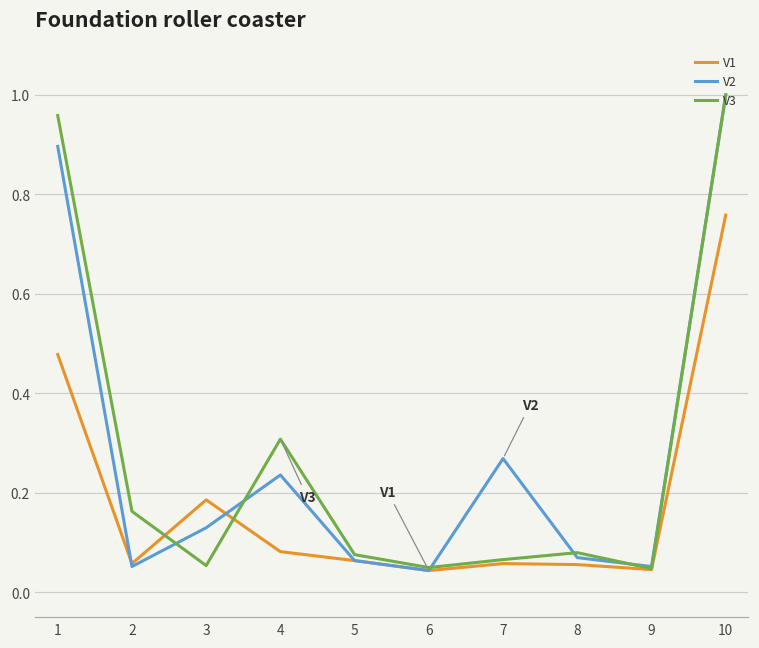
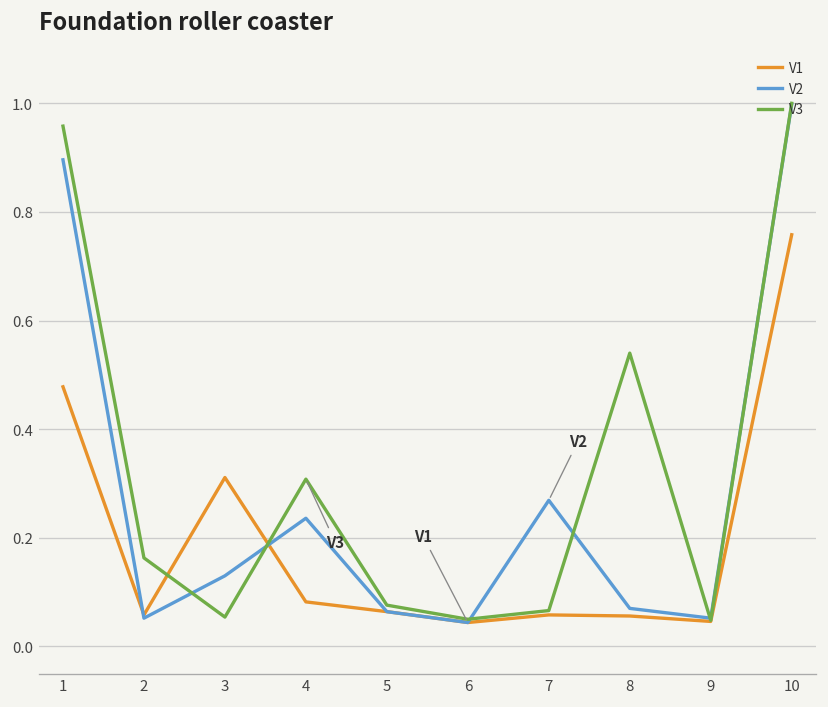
V1, 3: 0.19 -> 0.31
V3, 8: 0.08 -> 0.54
